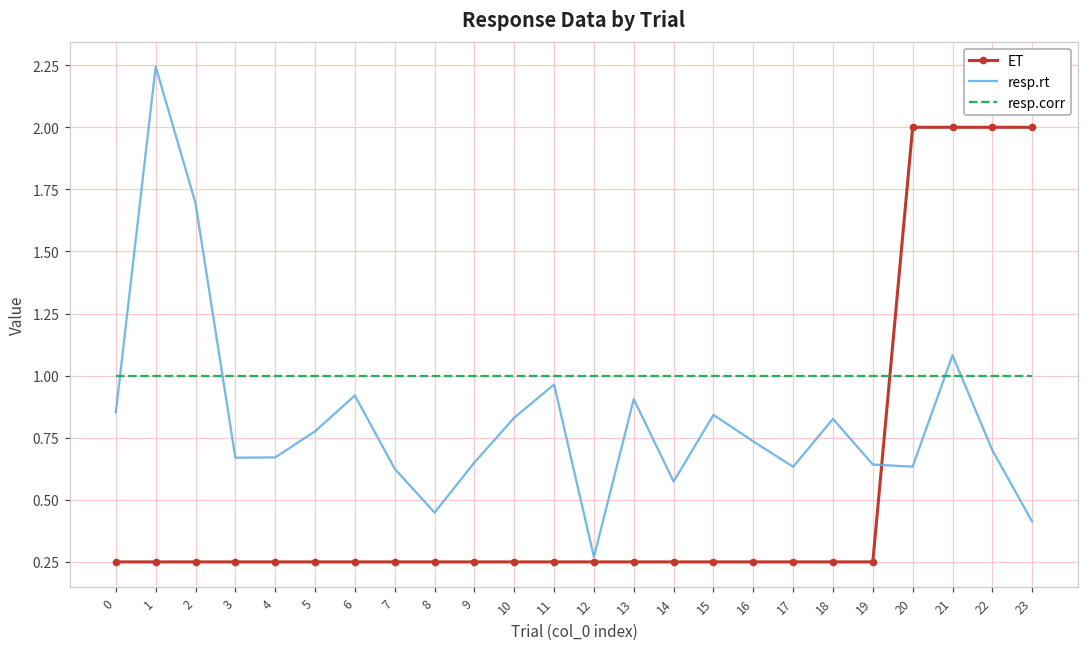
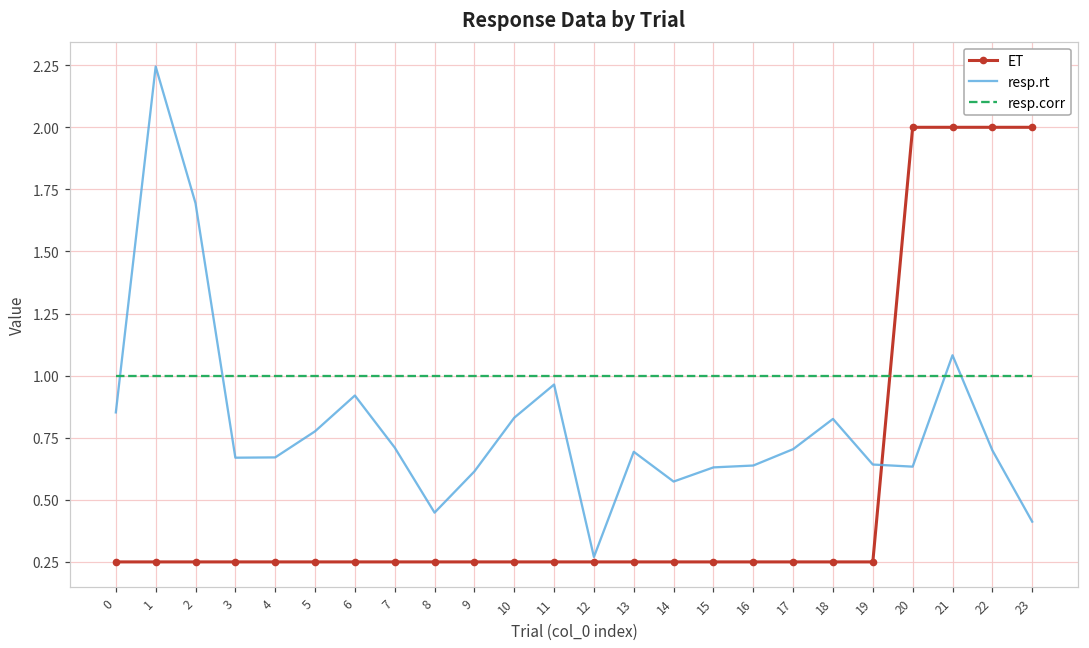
resp.rt, 7: 0.62 -> 0.71
resp.rt, 9: 0.65 -> 0.61
resp.rt, 13: 0.91 -> 0.69
resp.rt, 15: 0.84 -> 0.63
resp.rt, 16: 0.74 -> 0.64
resp.rt, 17: 0.63 -> 0.70
